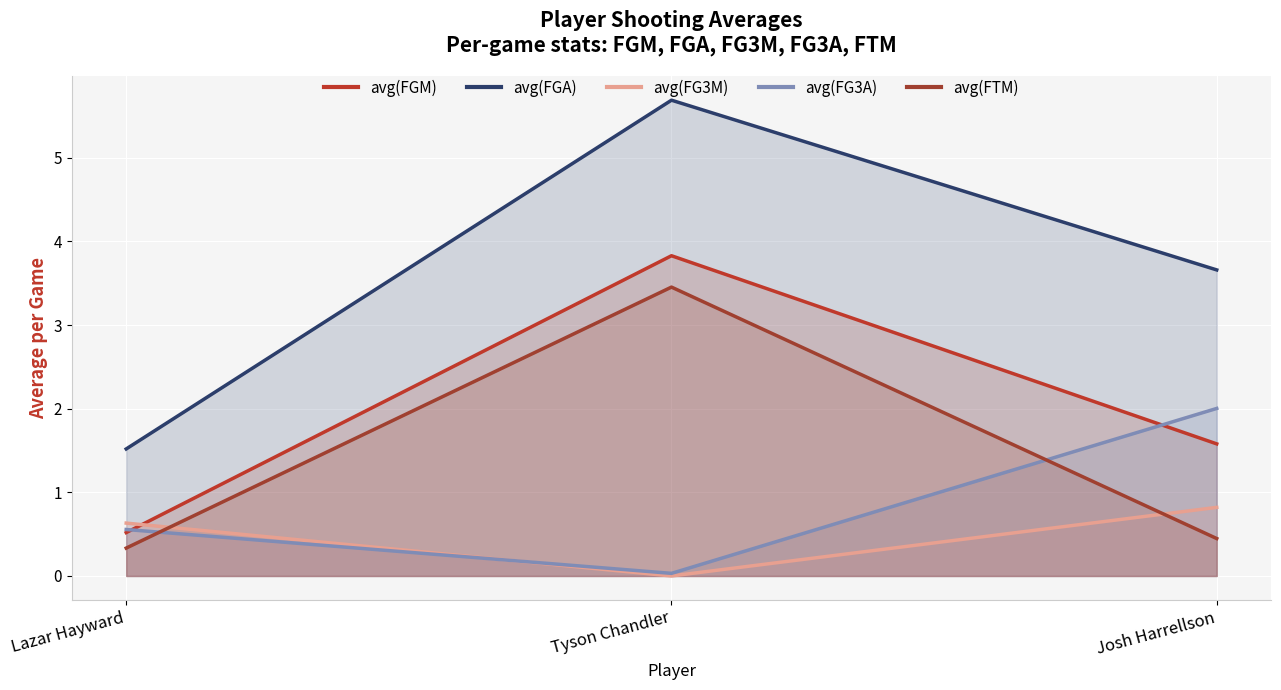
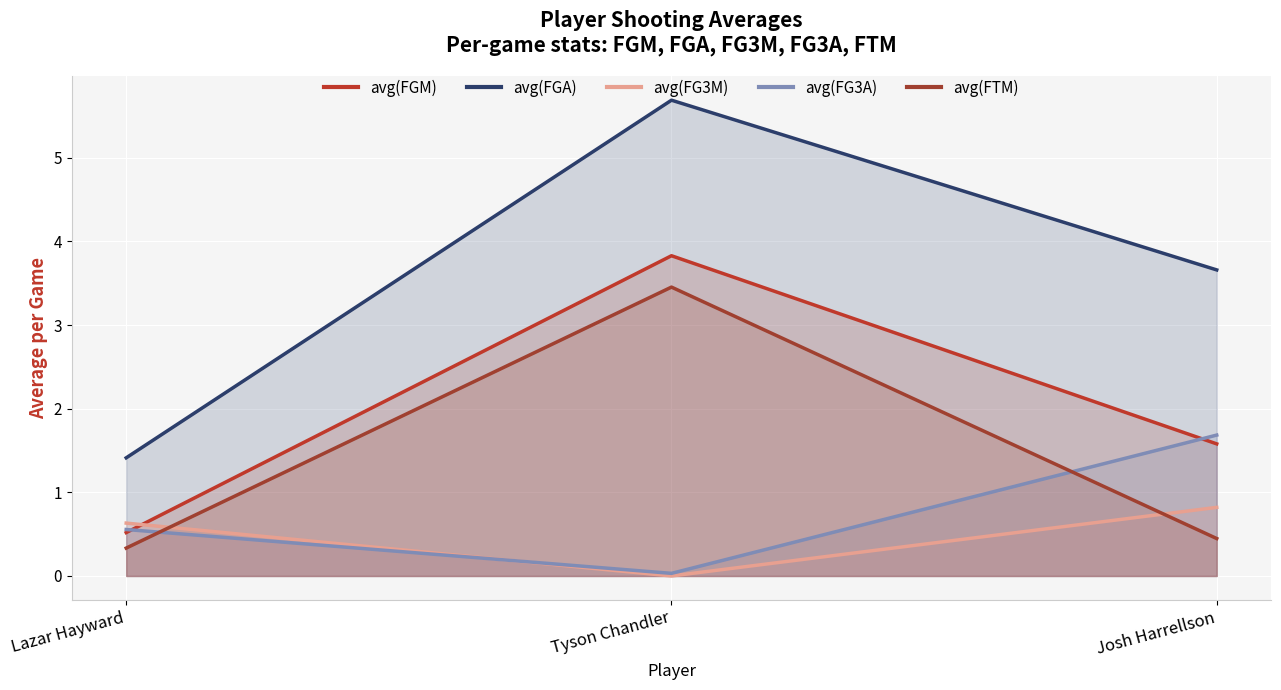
avg(FGA), Lazar Hayward: 1.5 -> 1.4
avg(FG3A), Josh Harrellson: 2.0 -> 1.7
